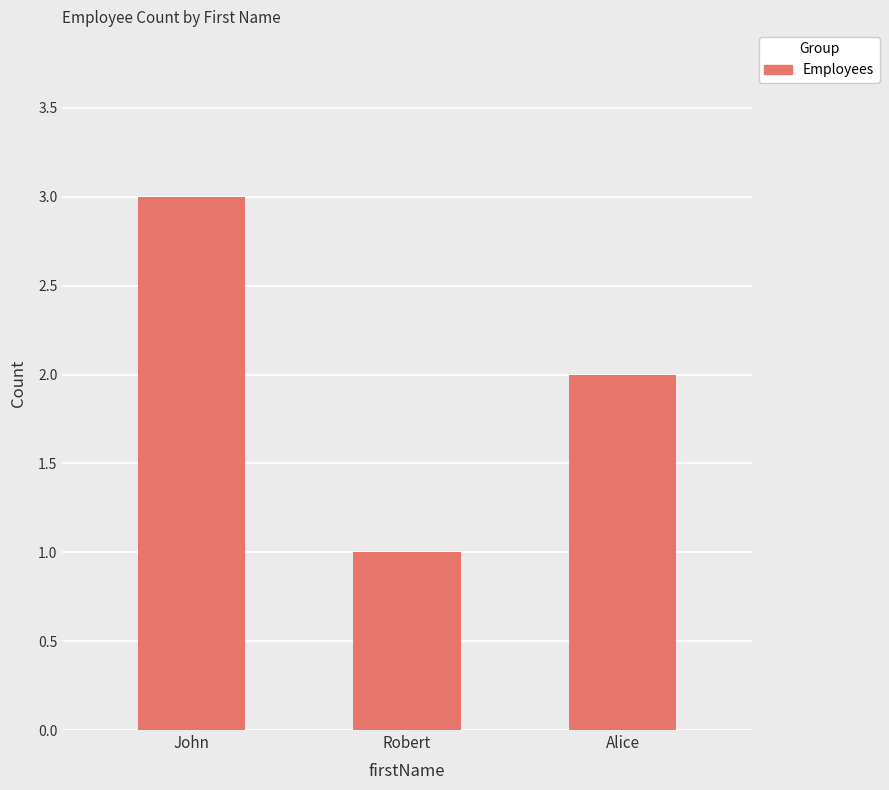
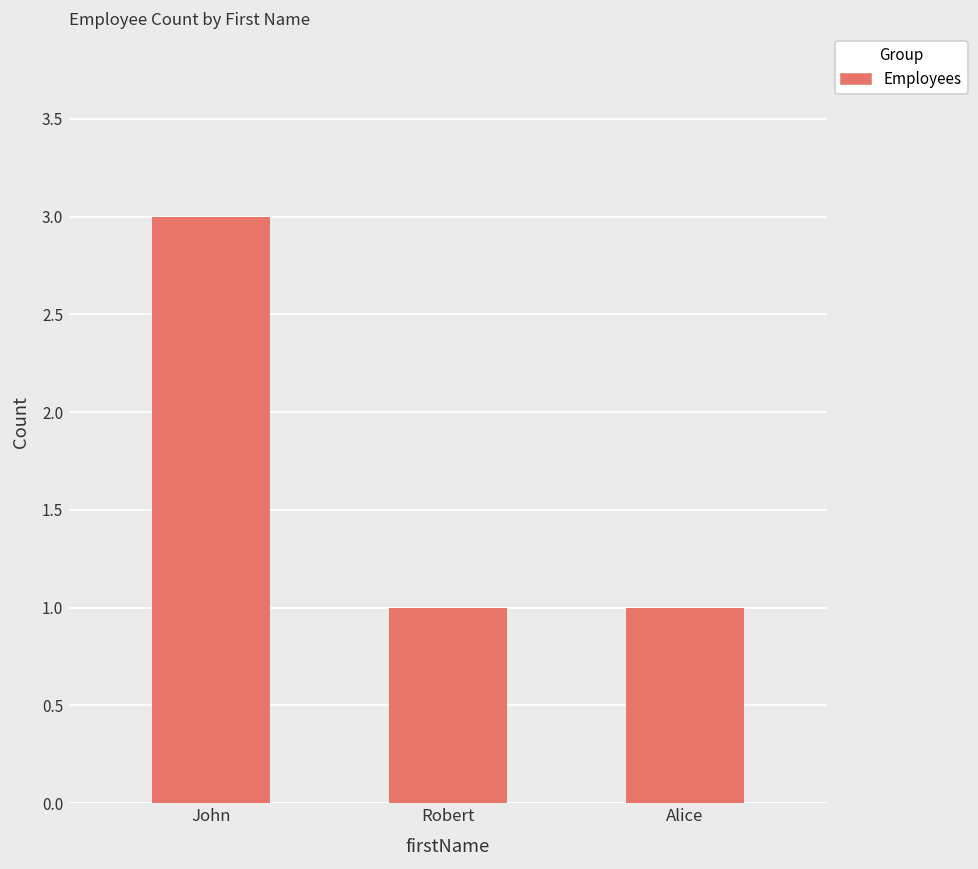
Alice: 2 -> 1
